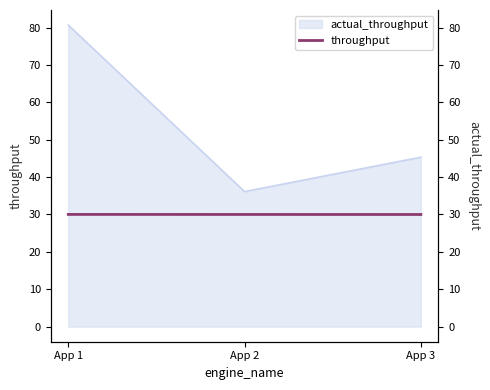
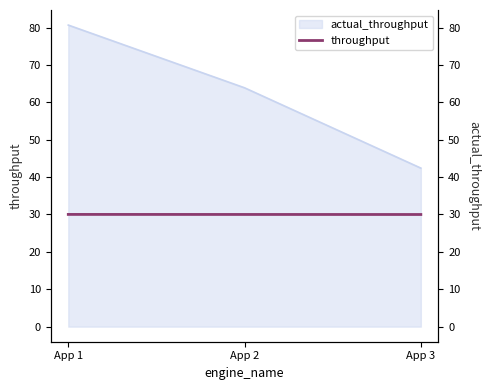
actual_throughput, App 2: 36 -> 64
actual_throughput, App 3: 45 -> 42
